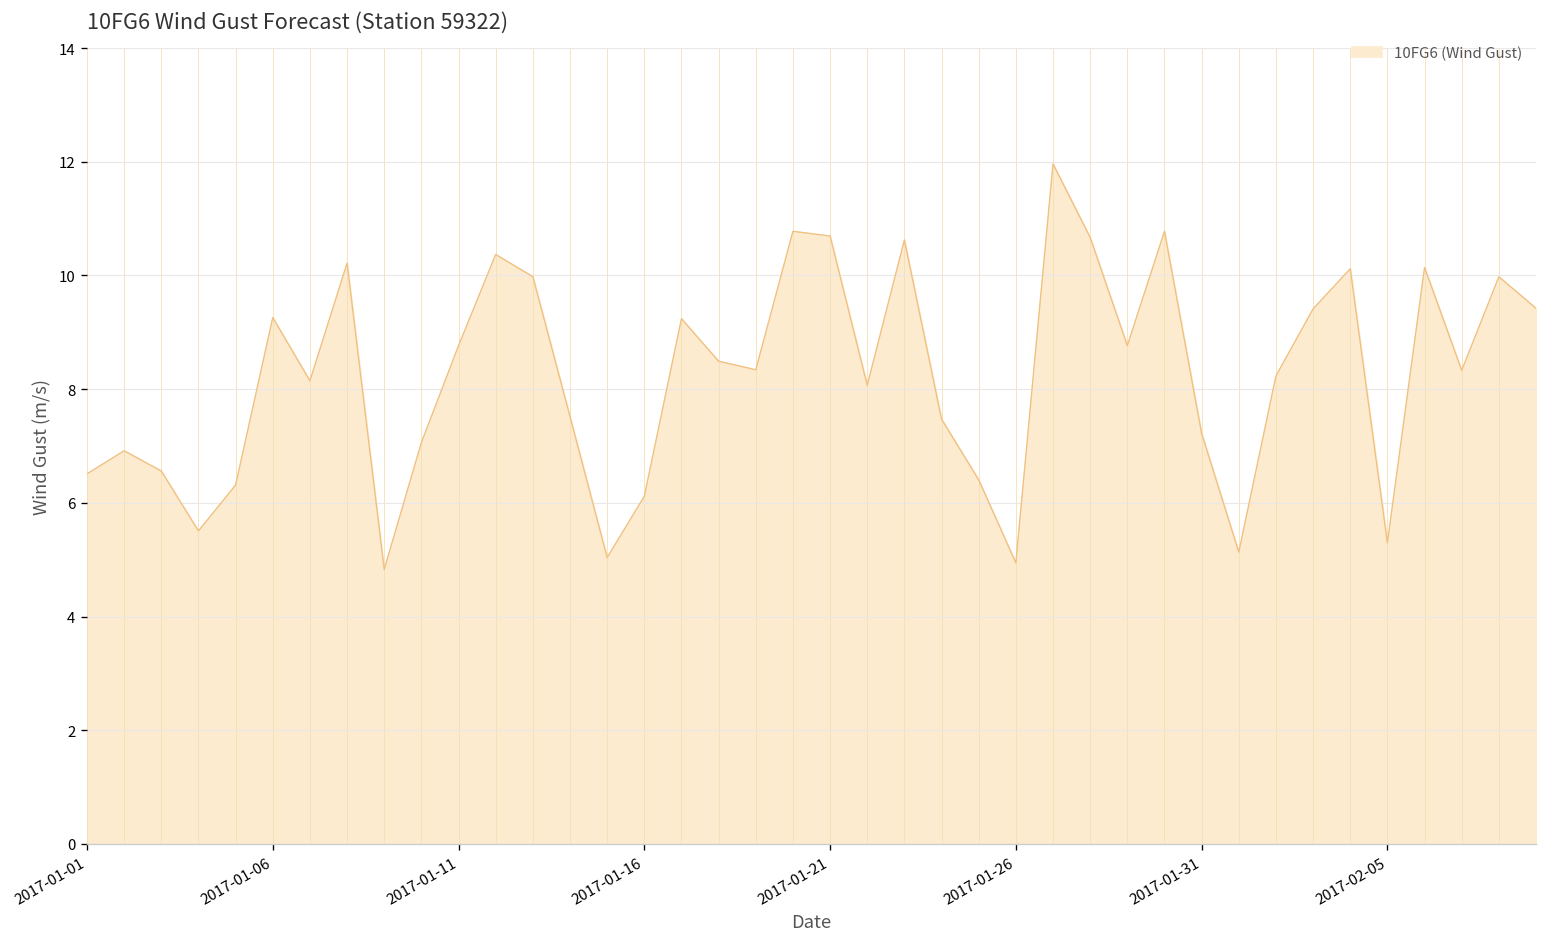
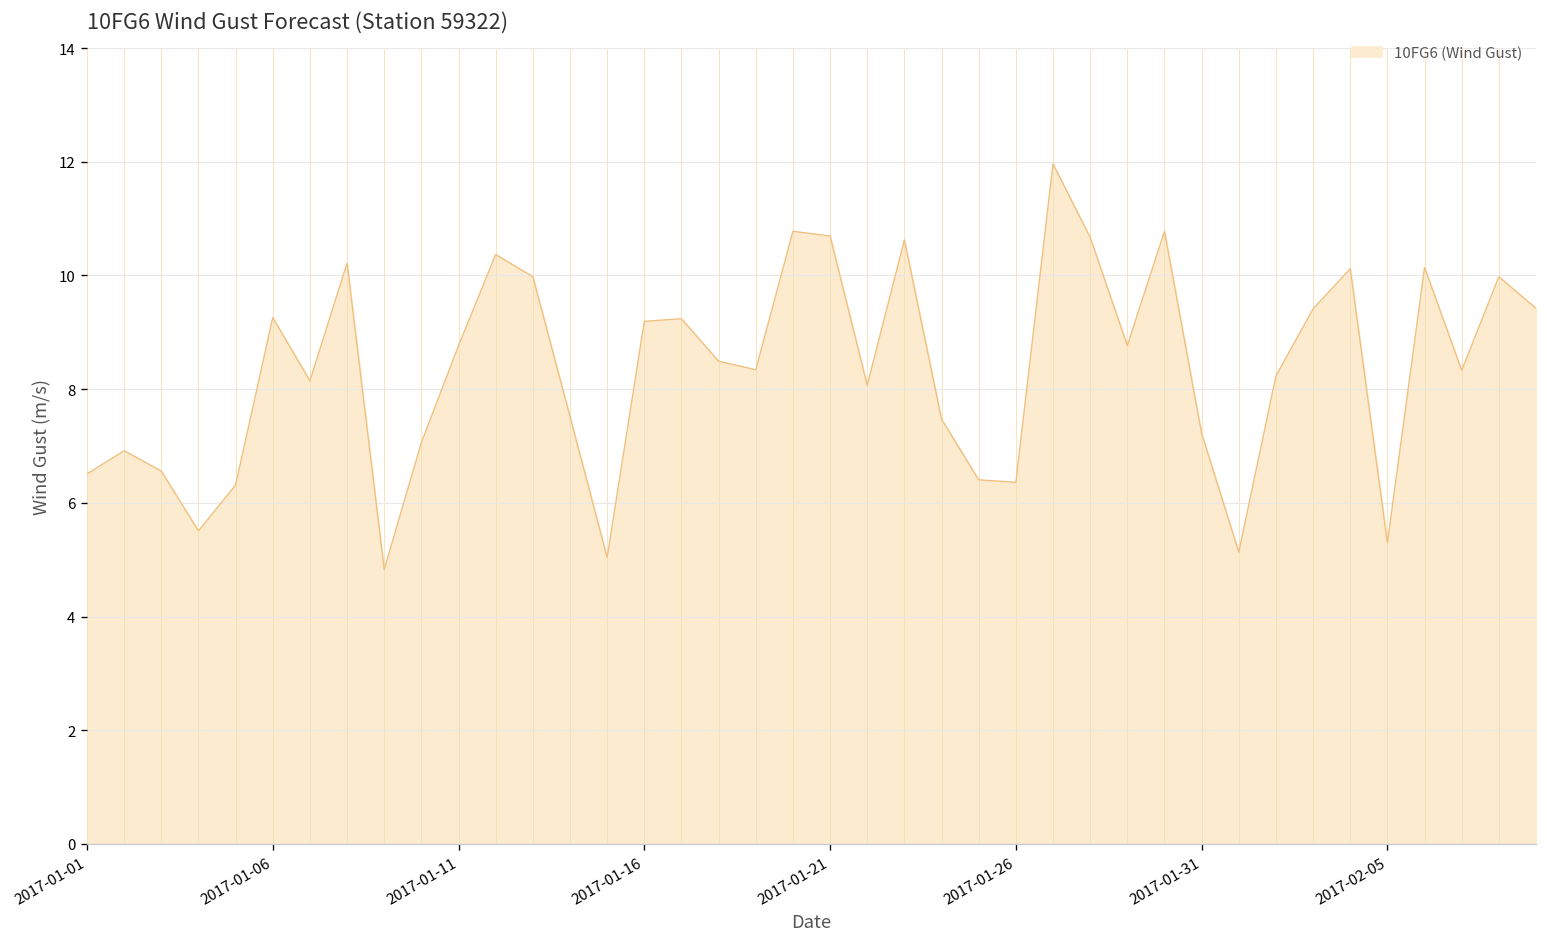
2017-01-16: 6.1 -> 9.2
2017-01-26: 4.9 -> 6.4
